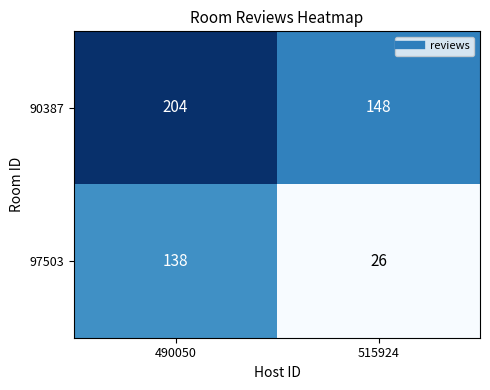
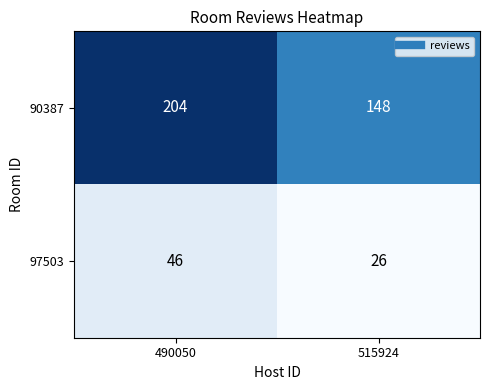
97503, 490050: 138 -> 46
